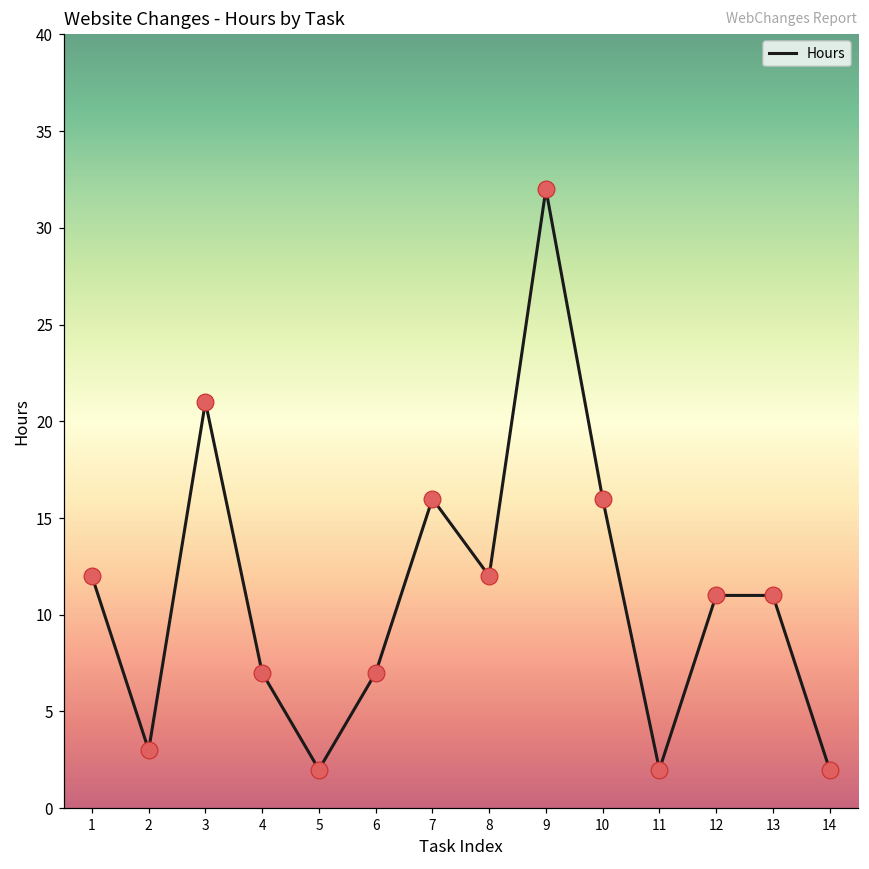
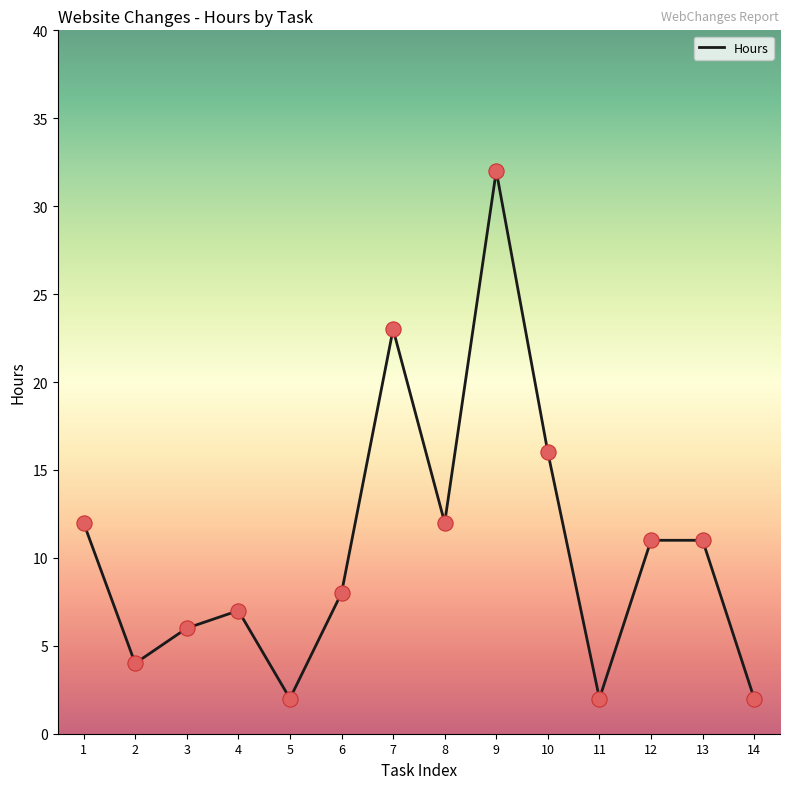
2: 3 -> 4
3: 21 -> 6
6: 7 -> 8
7: 16 -> 23
